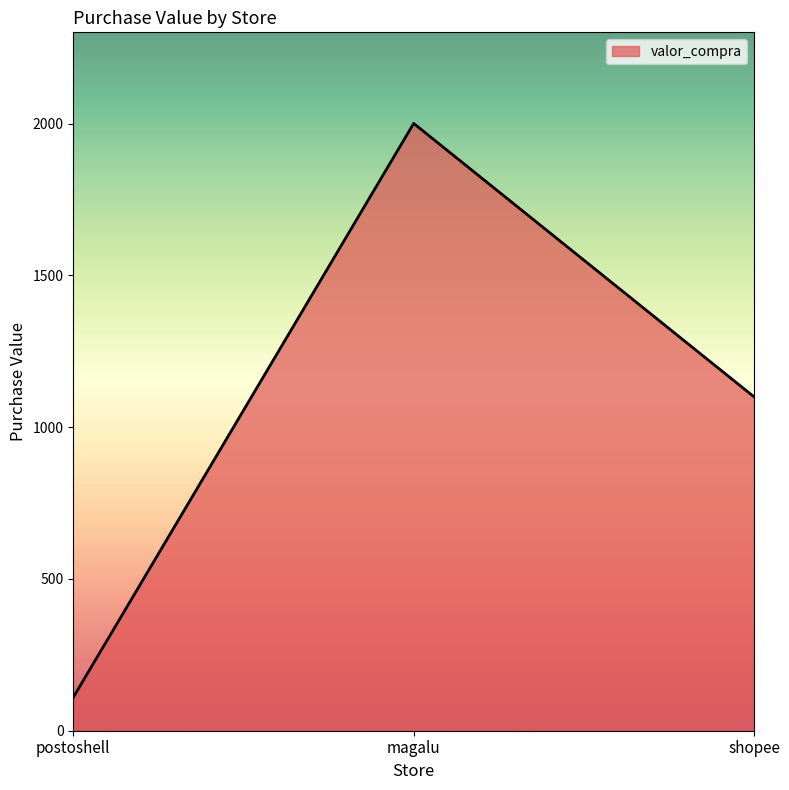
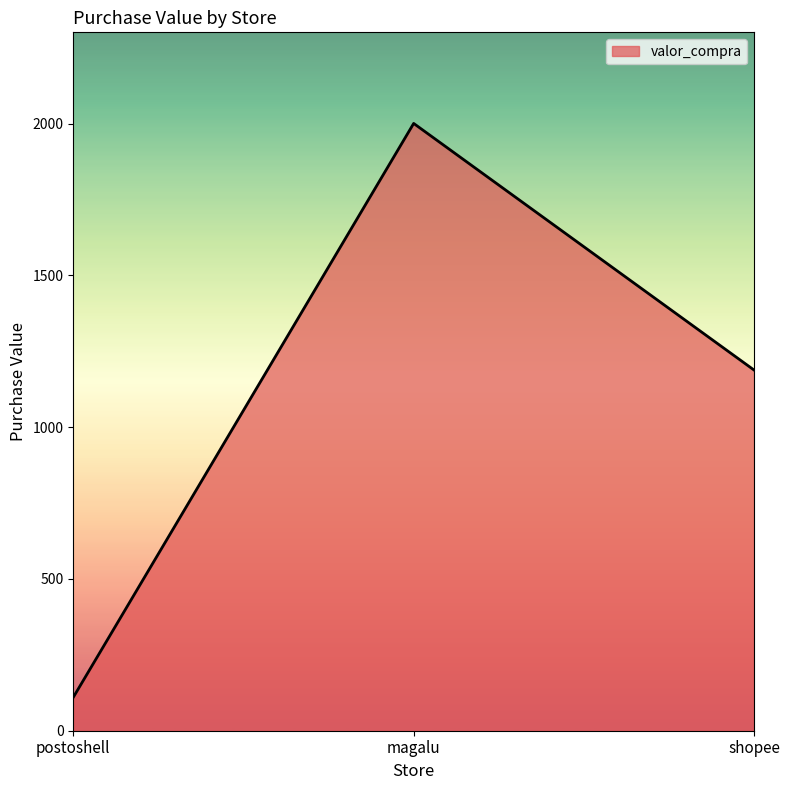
shopee: 1100 -> 1190
